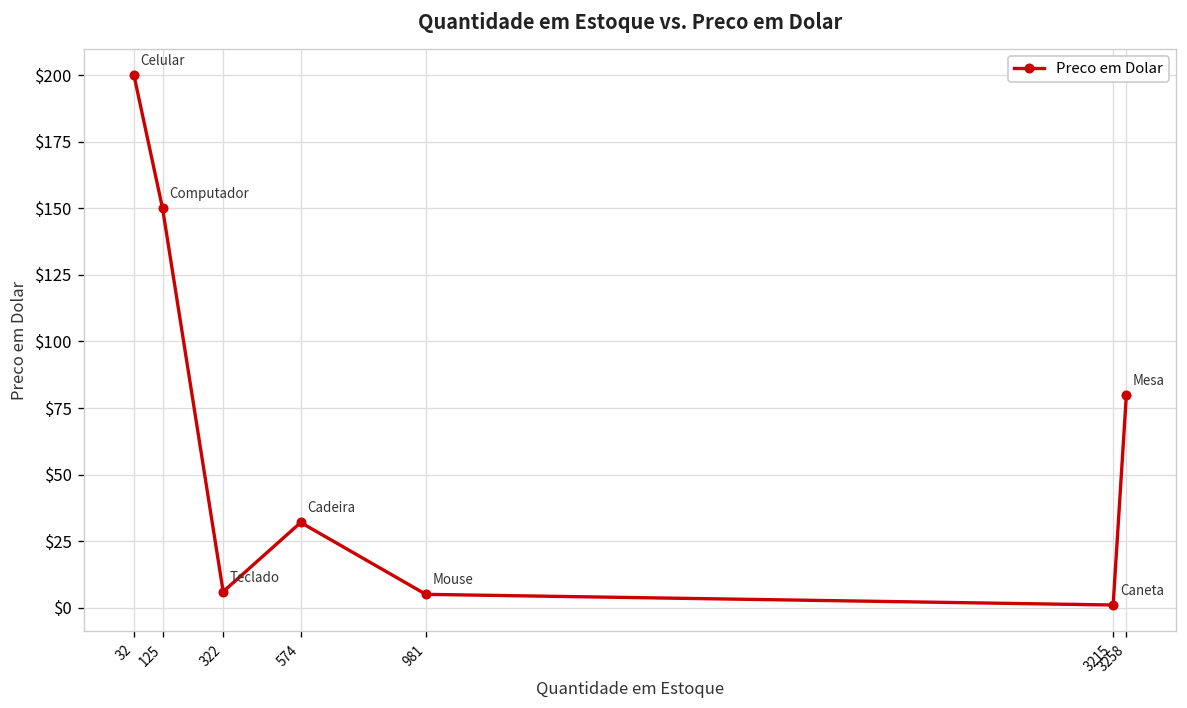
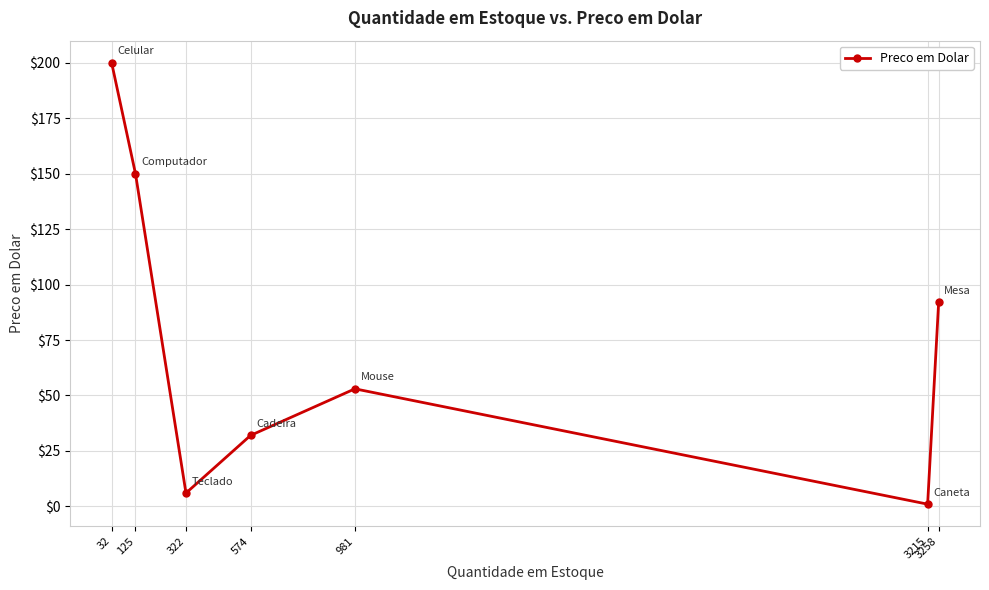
981: $5 -> $53
3258: $80 -> $92
